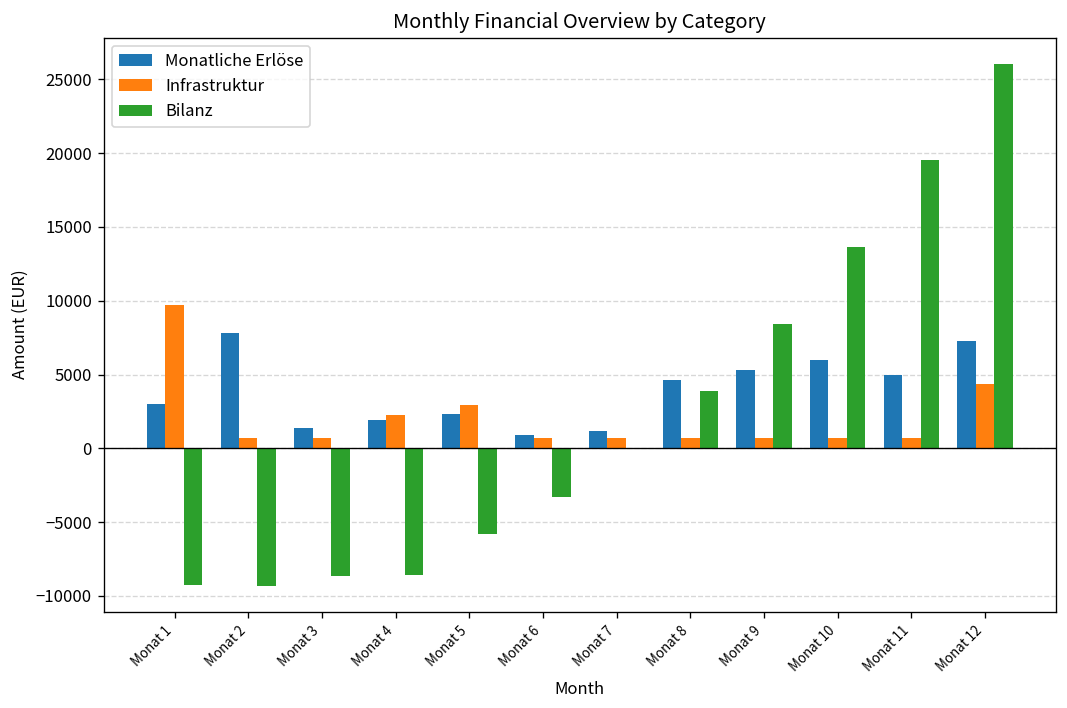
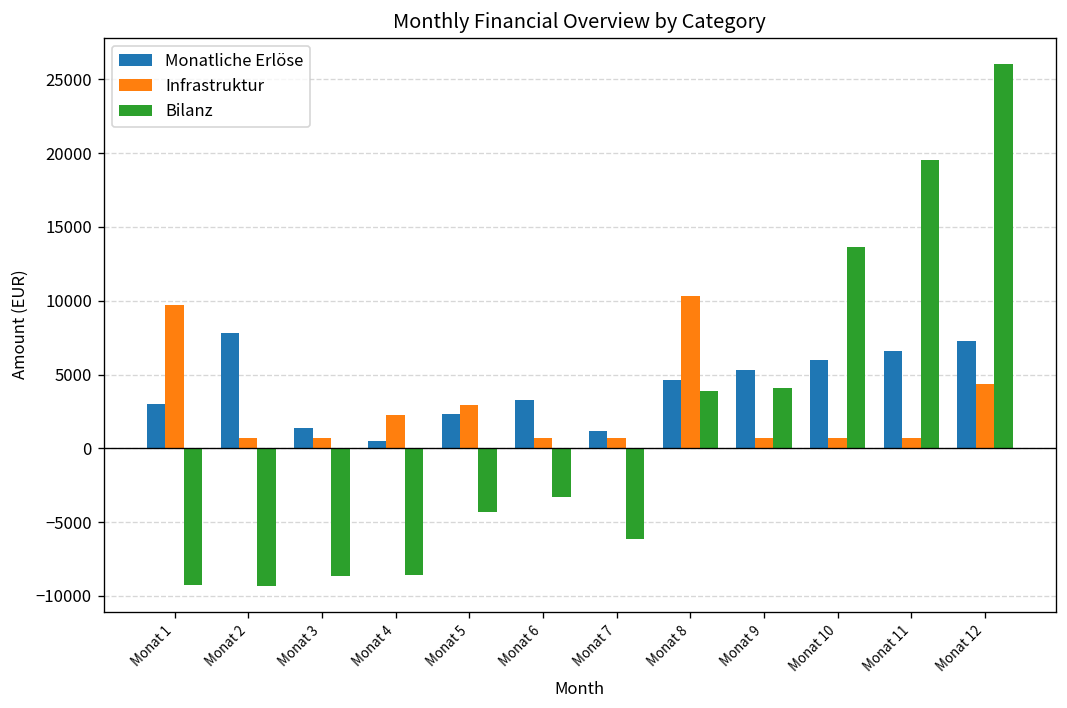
Monatliche Erlöse, Monat 4: 1900 -> 500
Bilanz, Monat 5: -5800 -> -4300
Monatliche Erlöse, Monat 6: 900 -> 3300
Bilanz, Monat 7: -100 -> -6100
Infrastruktur, Monat 8: 700 -> 10300
Bilanz, Monat 9: 8400 -> 4100
Monatliche Erlöse, Monat 11: 5000 -> 6600
